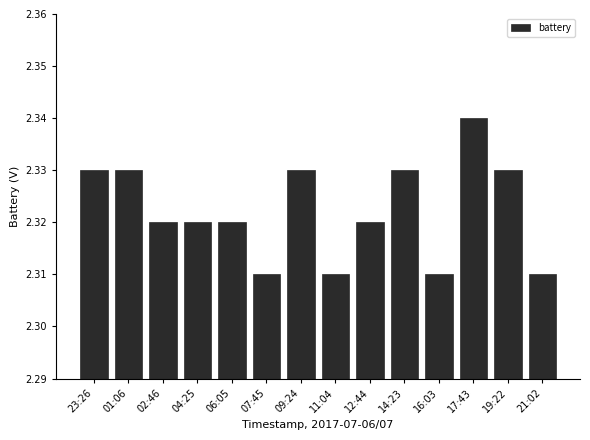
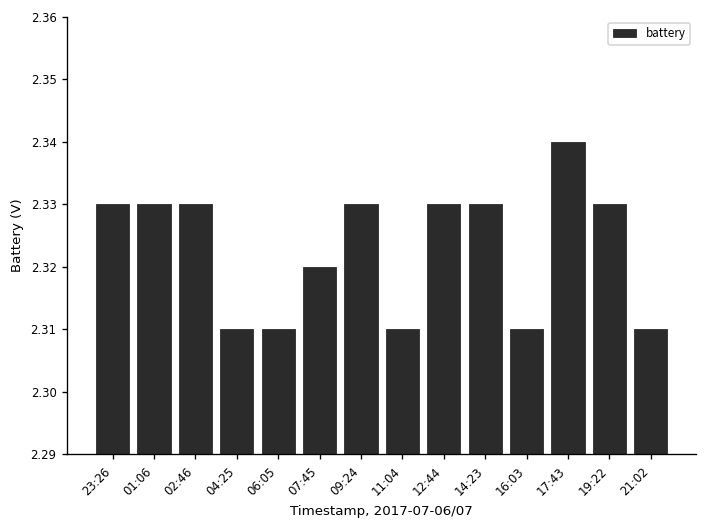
02:46: 2.32 -> 2.33
04:25: 2.32 -> 2.31
06:05: 2.32 -> 2.31
07:45: 2.31 -> 2.32
12:44: 2.32 -> 2.33
